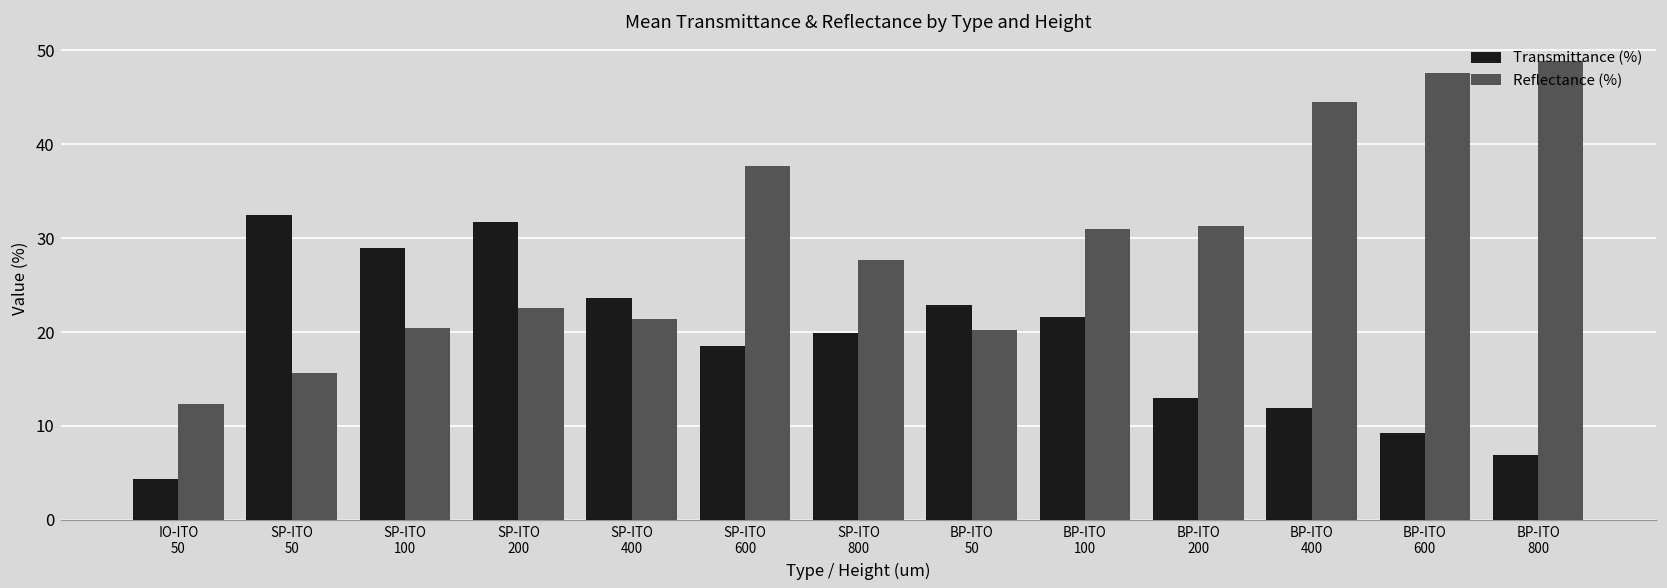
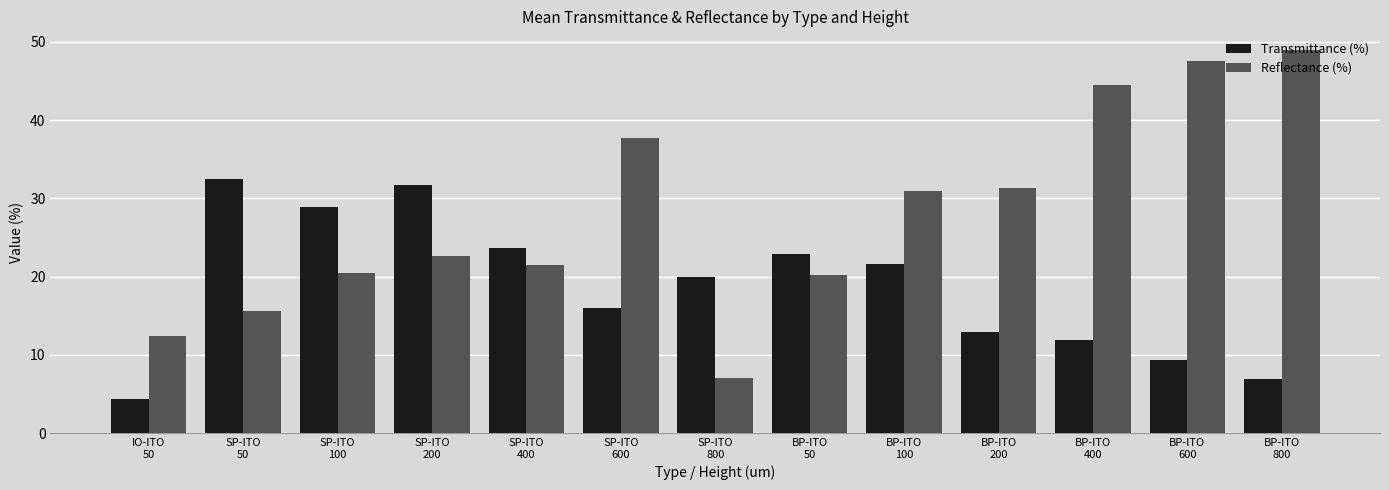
Transmittance (%), SP-ITO 600: 18 -> 16
Reflectance (%), SP-ITO 800: 28 -> 7
